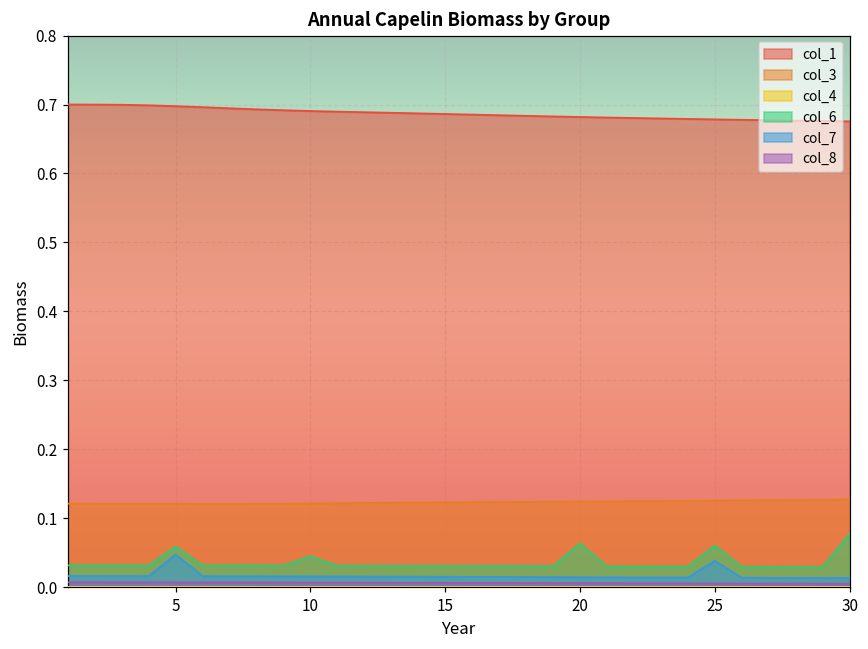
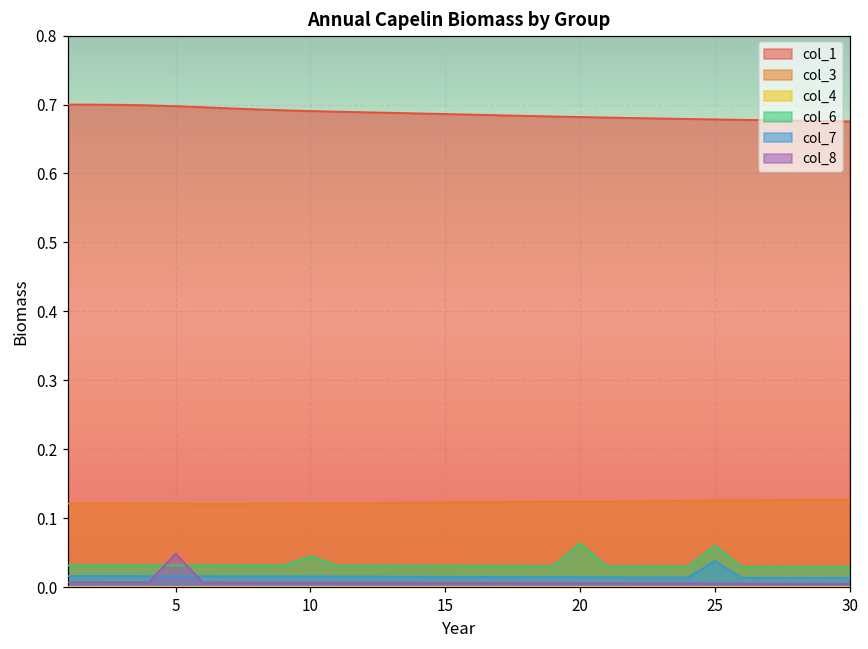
col_6, 5: 0.06 -> 0.03
col_7, 5: 0.05 -> 0.02
col_8, 5: 0.01 -> 0.05
col_6, 30: 0.08 -> 0.03
